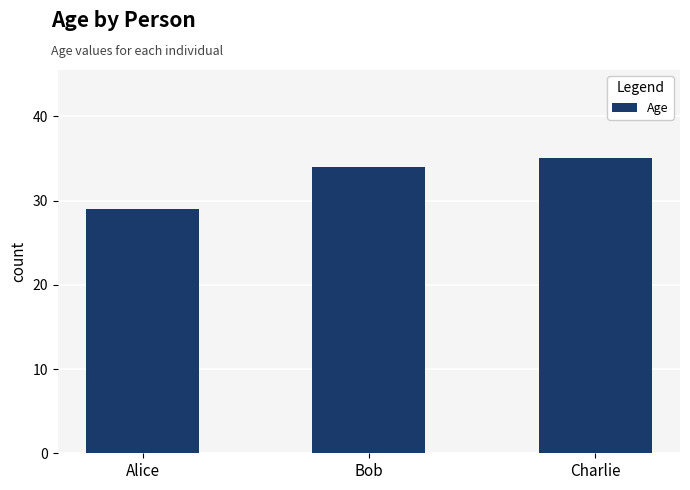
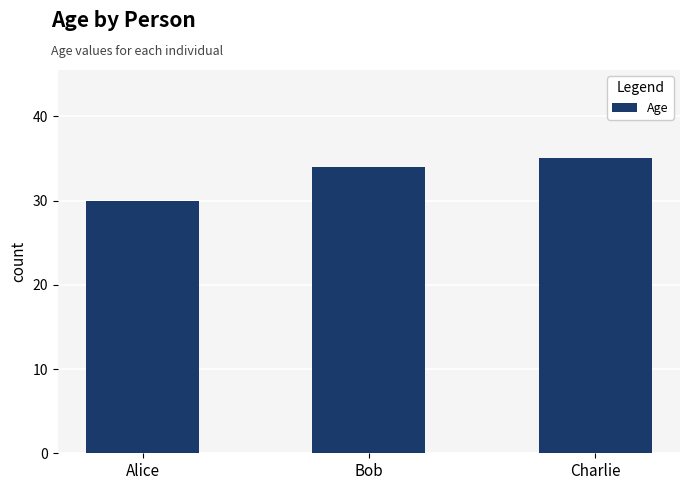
Alice: 29 -> 30
